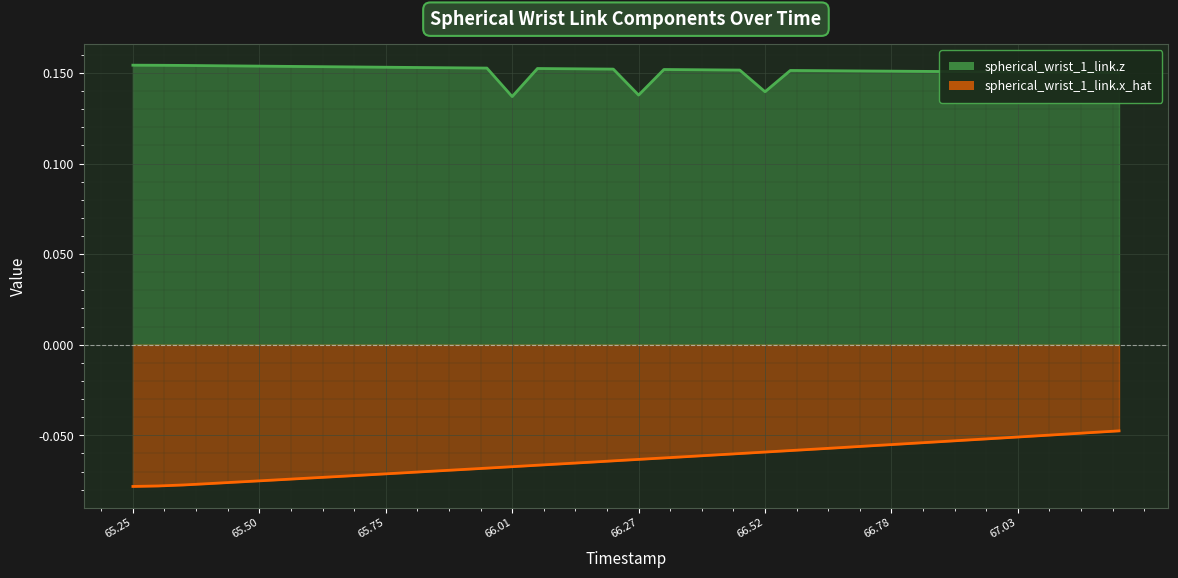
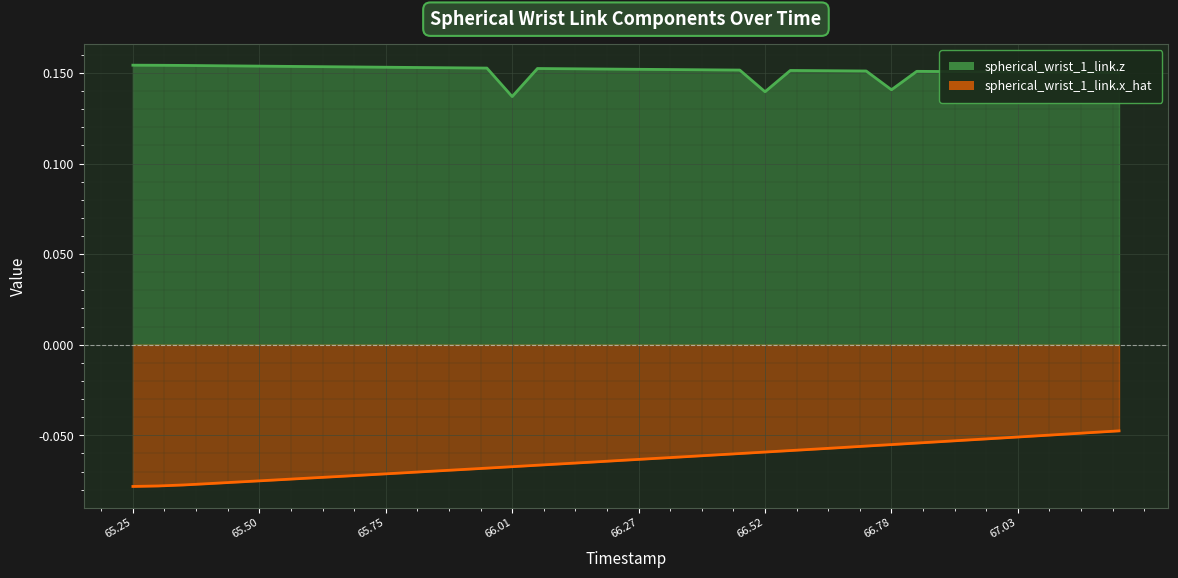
spherical_wrist_1_link.z, 66.27: 0.138 -> 0.152
spherical_wrist_1_link.z, 66.78: 0.151 -> 0.141
